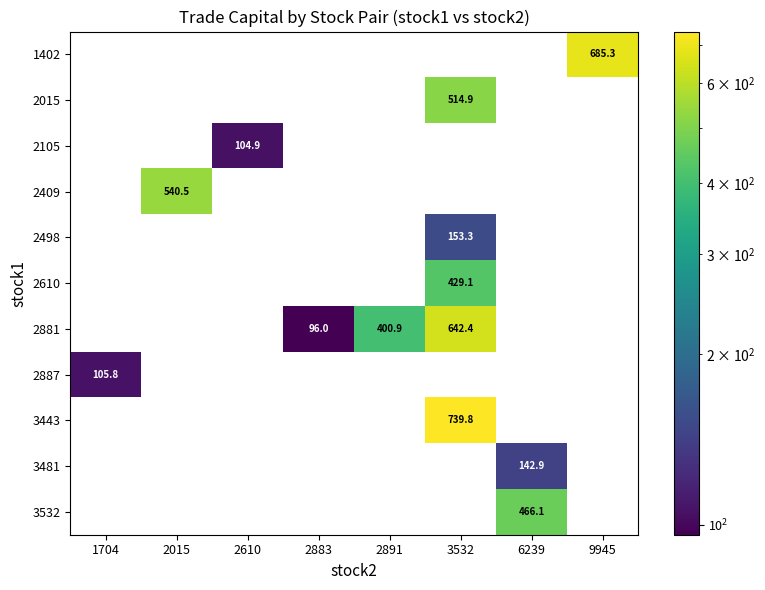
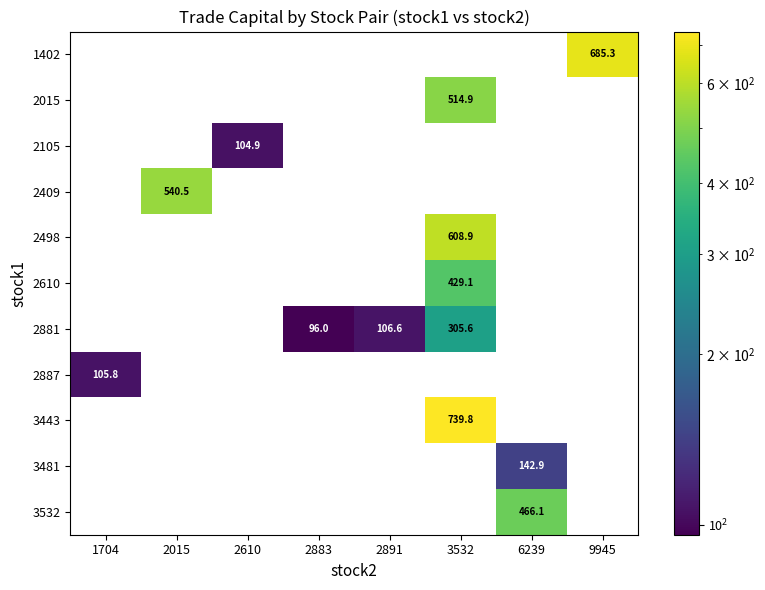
2498, 3532: 153.3 -> 608.9
2881, 2891: 400.9 -> 106.6
2881, 3532: 642.4 -> 305.6
